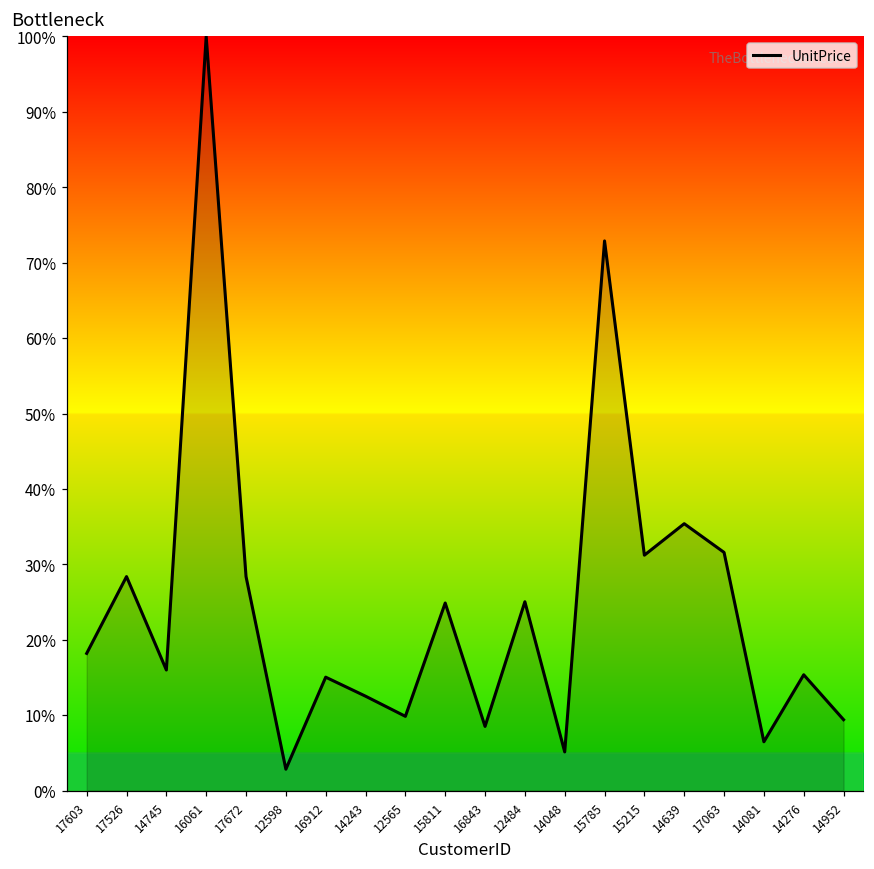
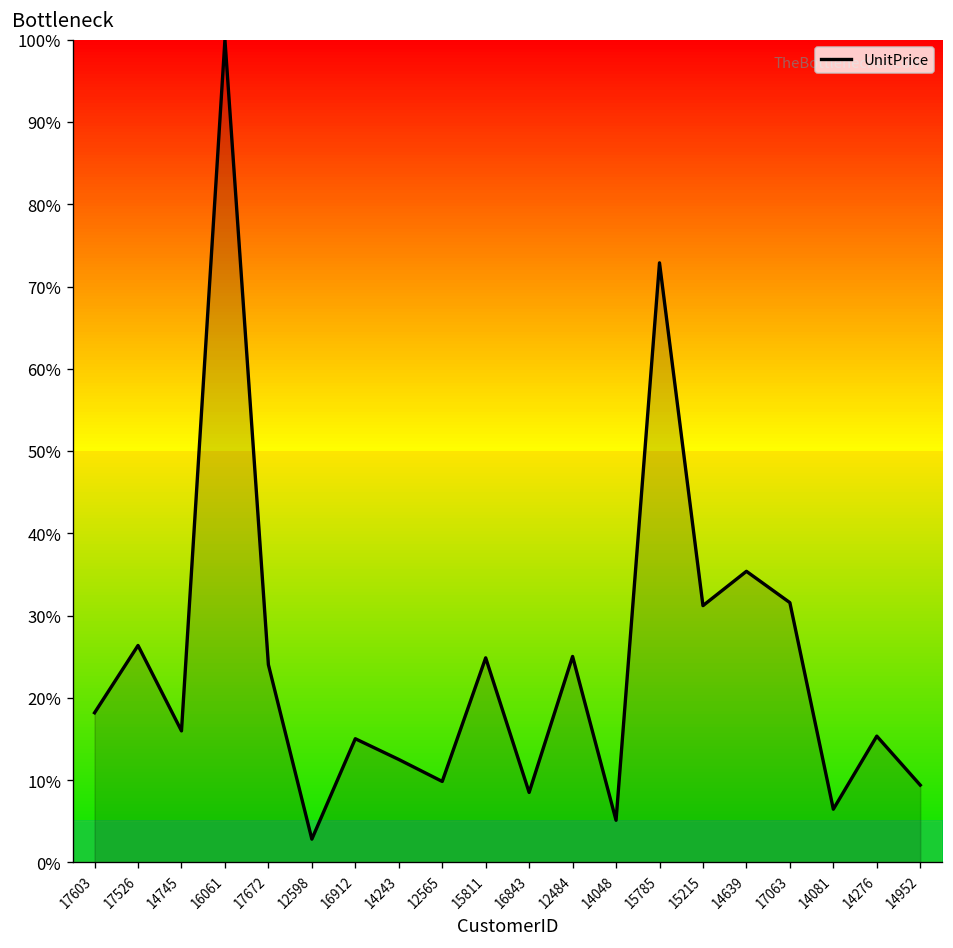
17526: 28% -> 26%
17672: 28% -> 24%
